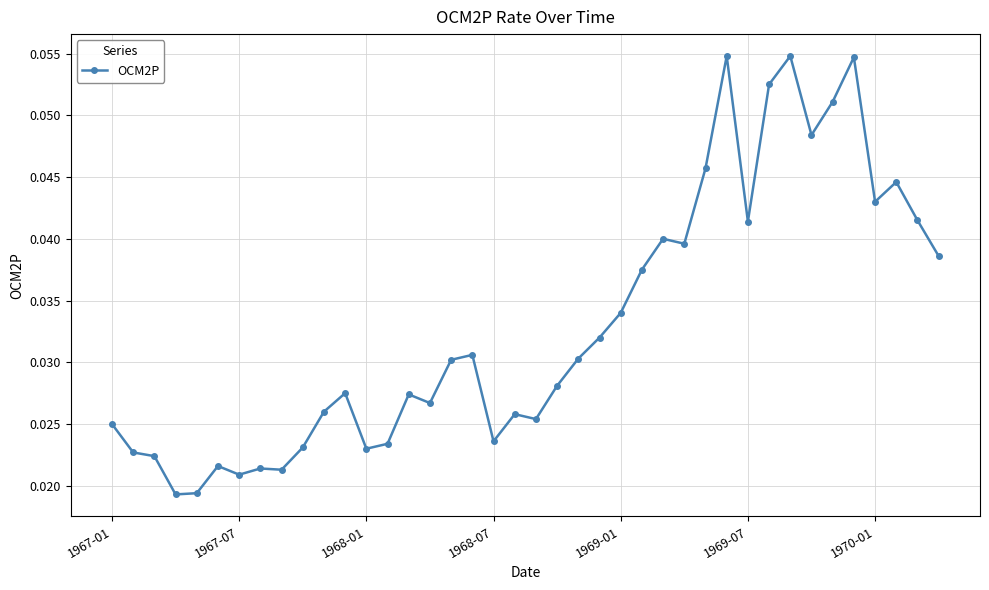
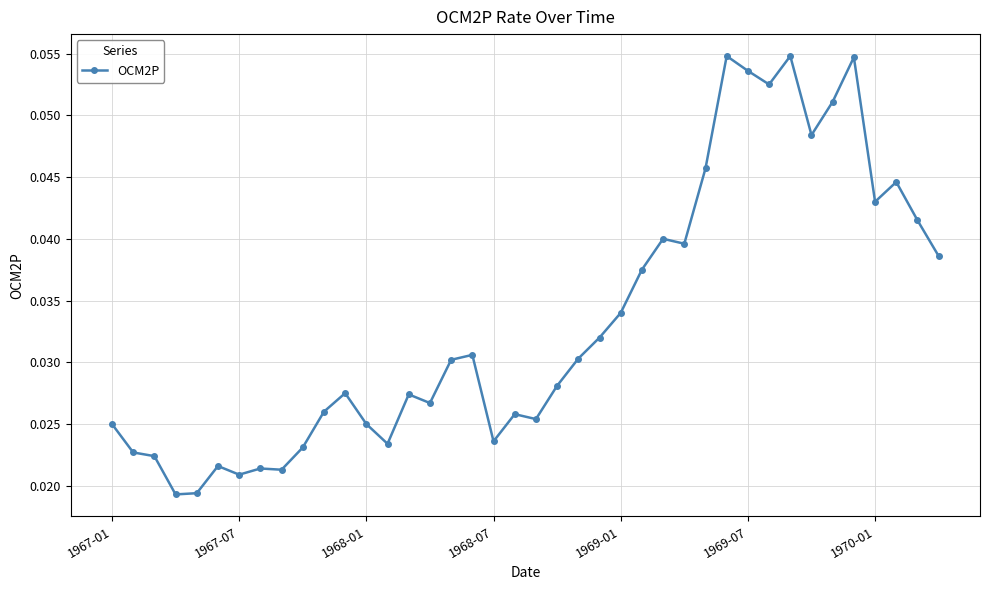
1968-01: 0.023 -> 0.025
1969-07: 0.0414 -> 0.0536
